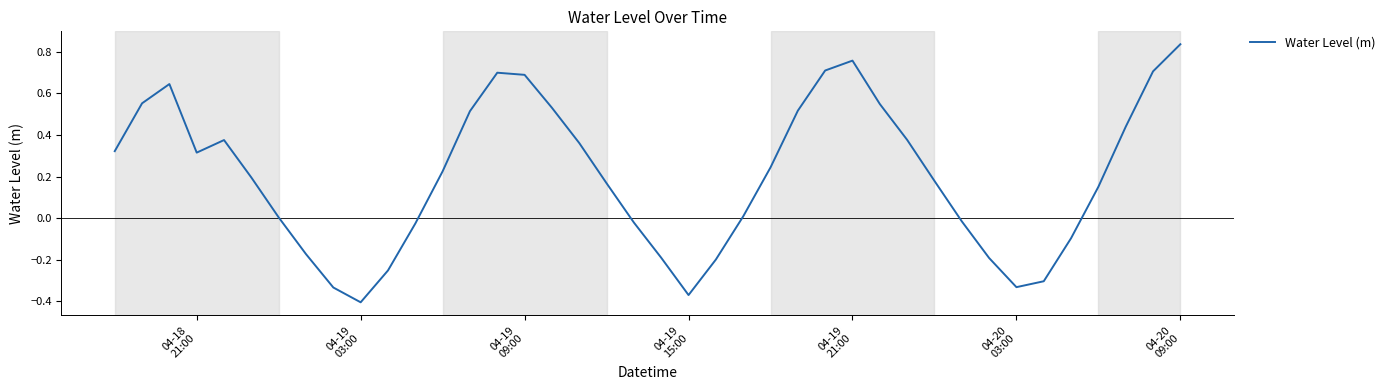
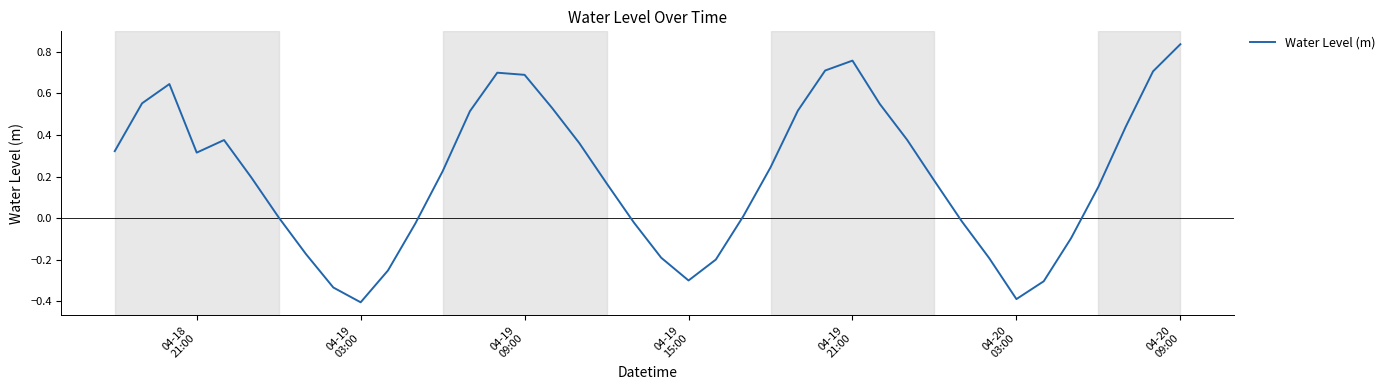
04-19 15:00: -0.37 -> -0.30
04-20 03:00: -0.33 -> -0.39
